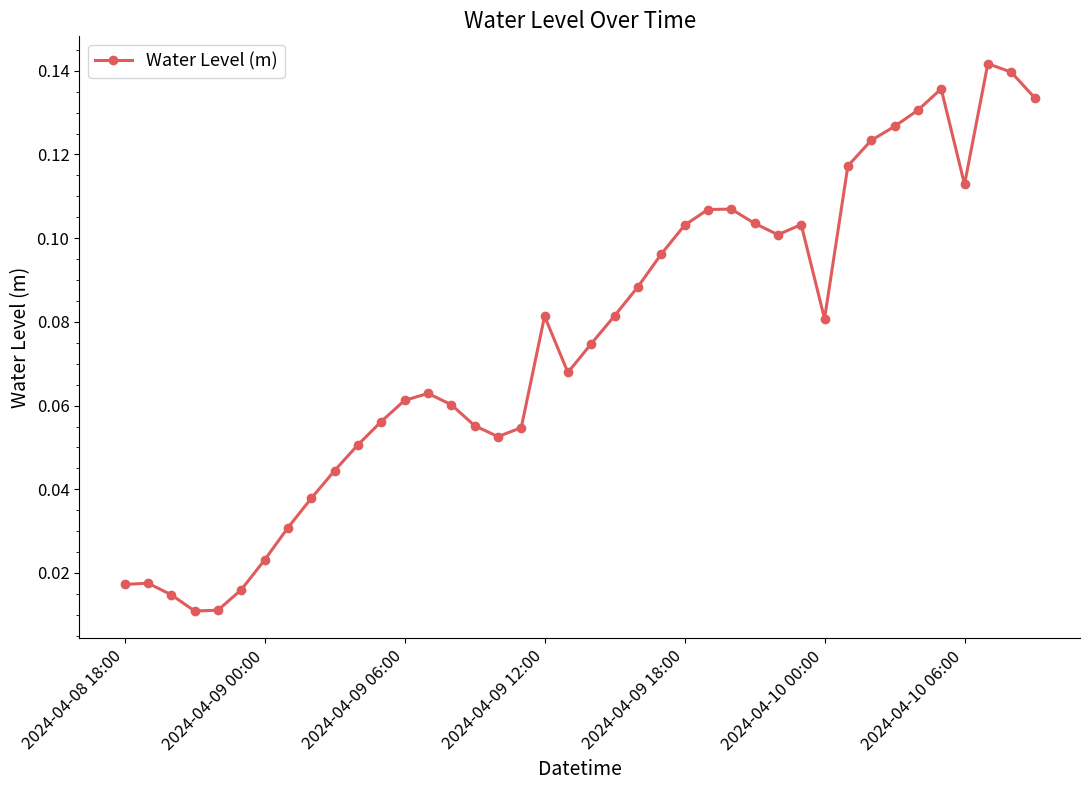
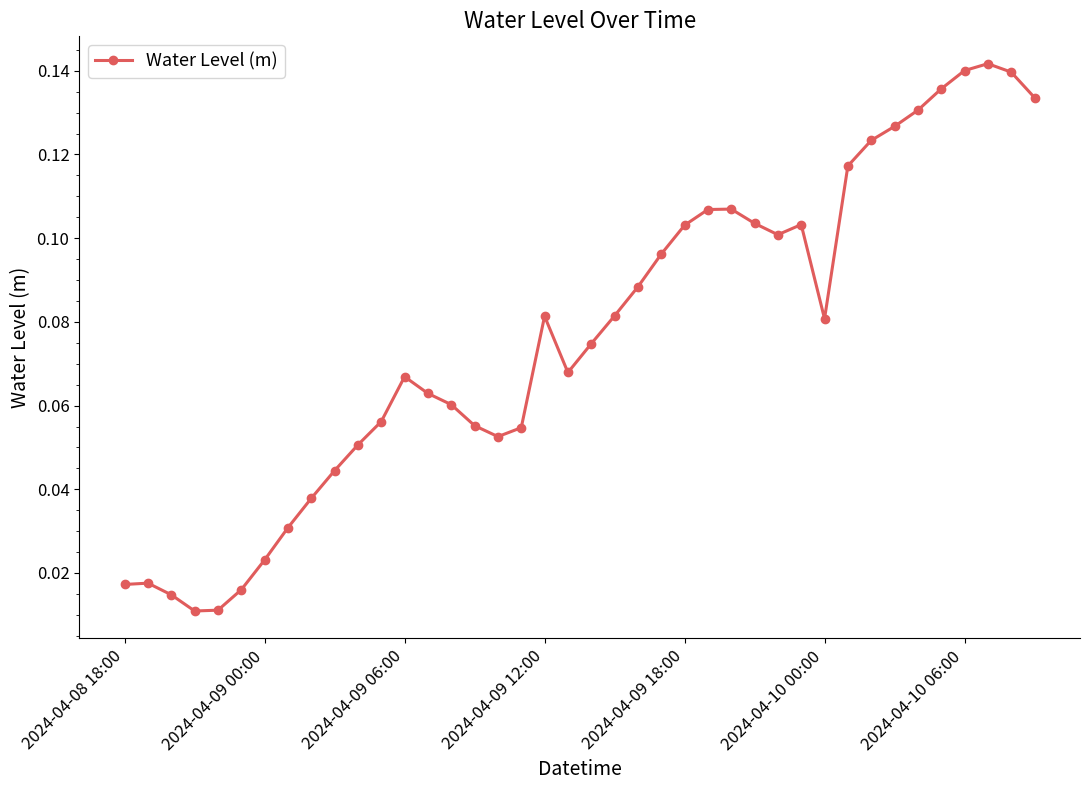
2024-04-09 06:00: 0.061 -> 0.067
2024-04-10 06:00: 0.113 -> 0.140
